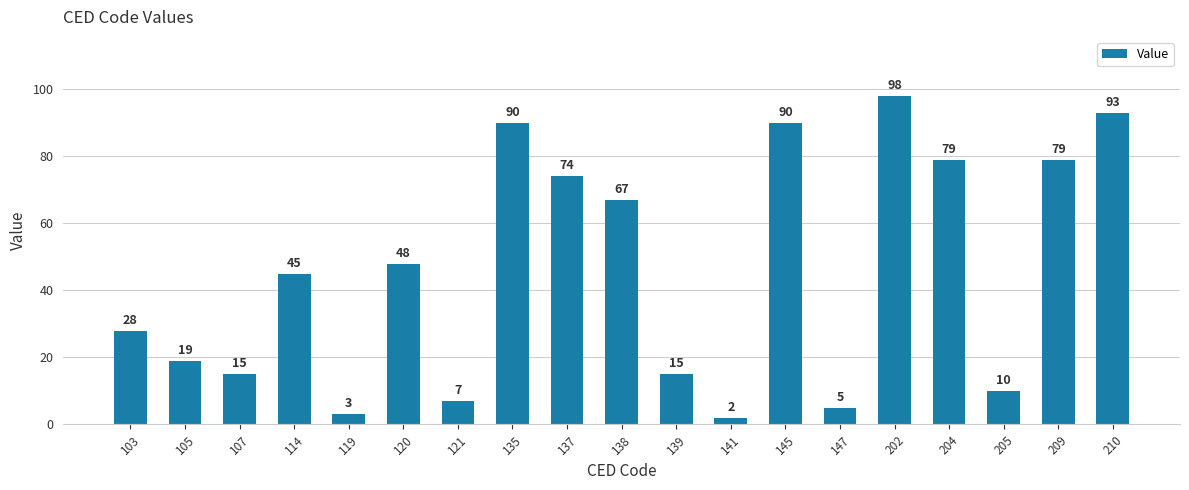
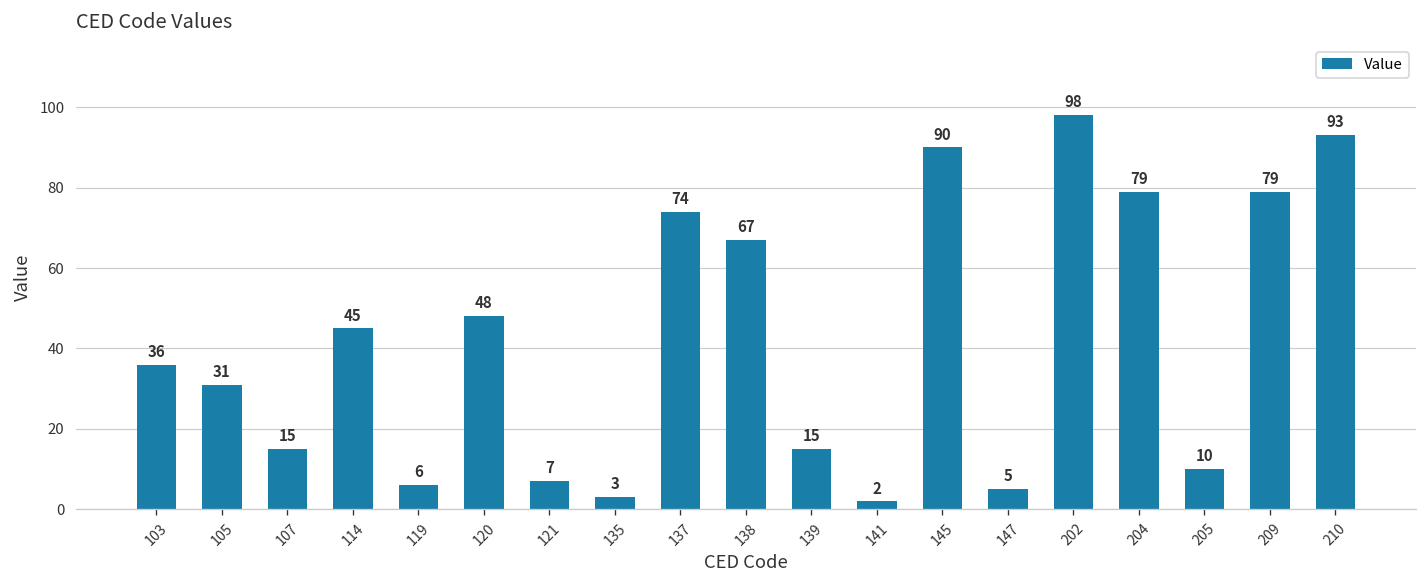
103: 28 -> 36
105: 19 -> 31
119: 3 -> 6
135: 90 -> 3
